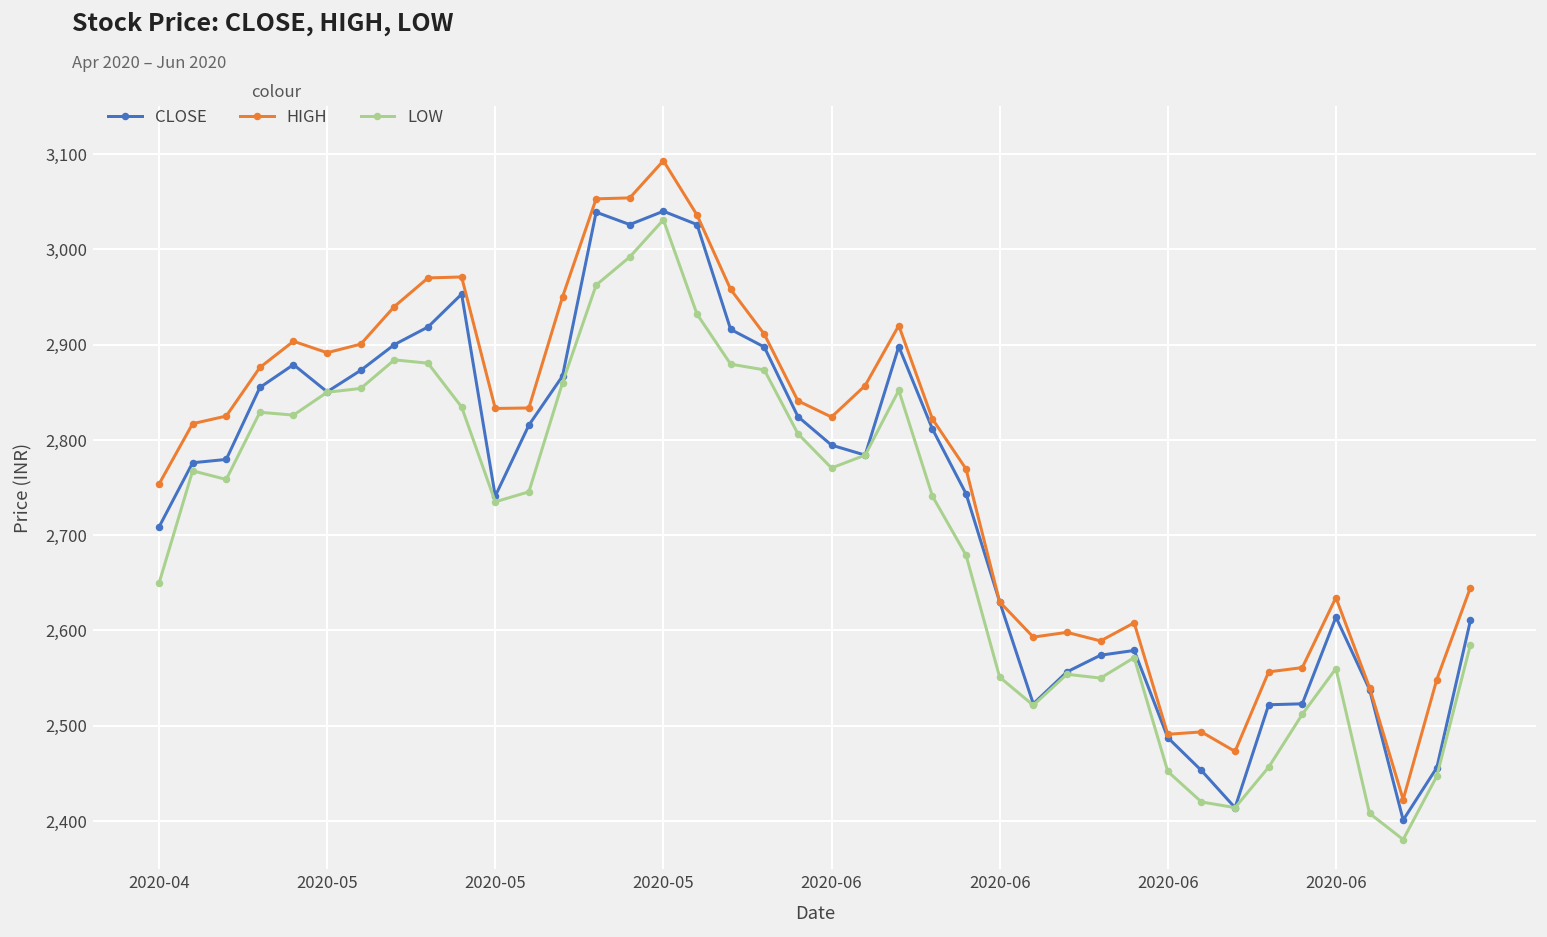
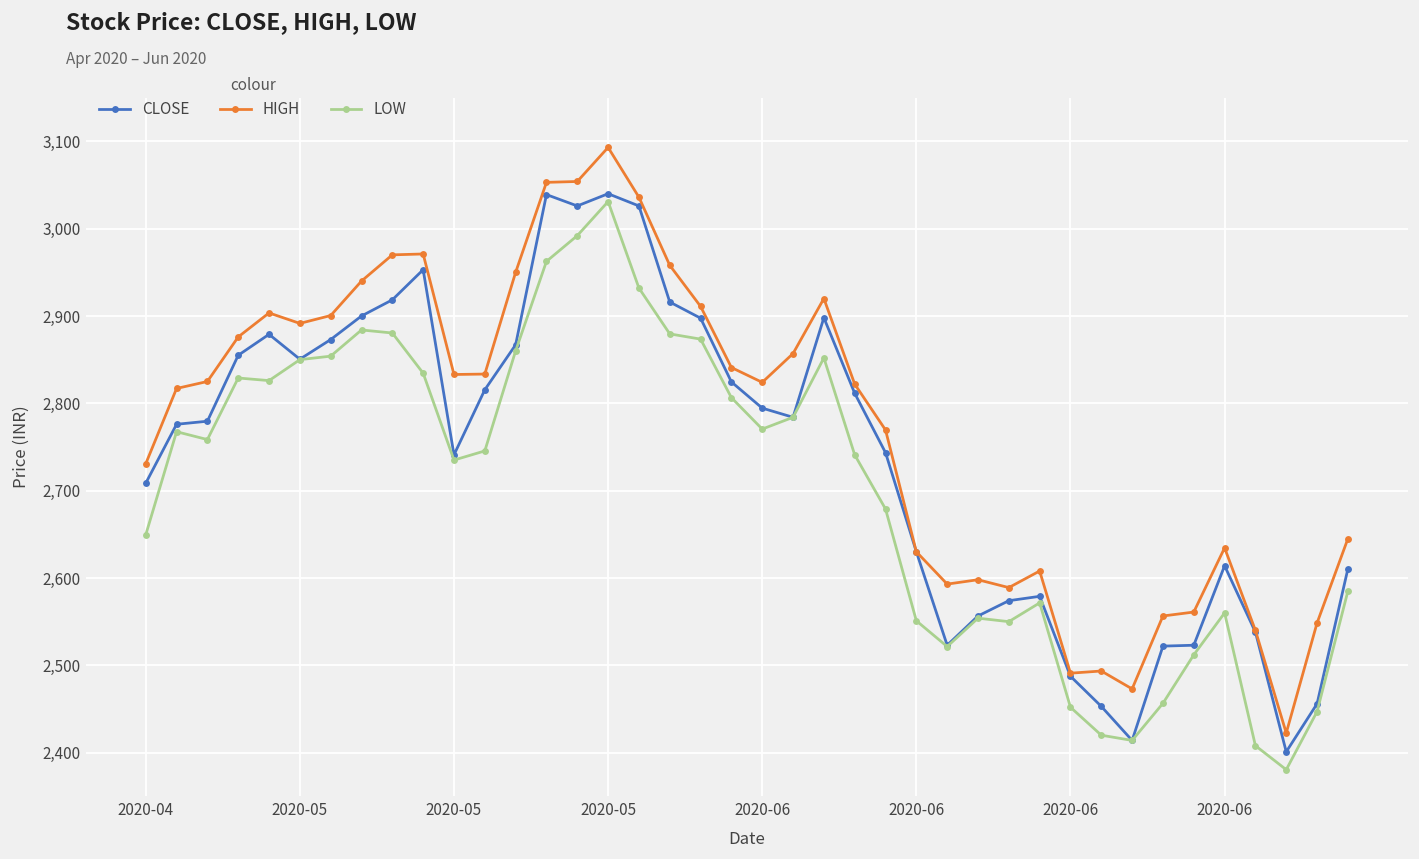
HIGH, 2020-04: 2,750 -> 2,730
